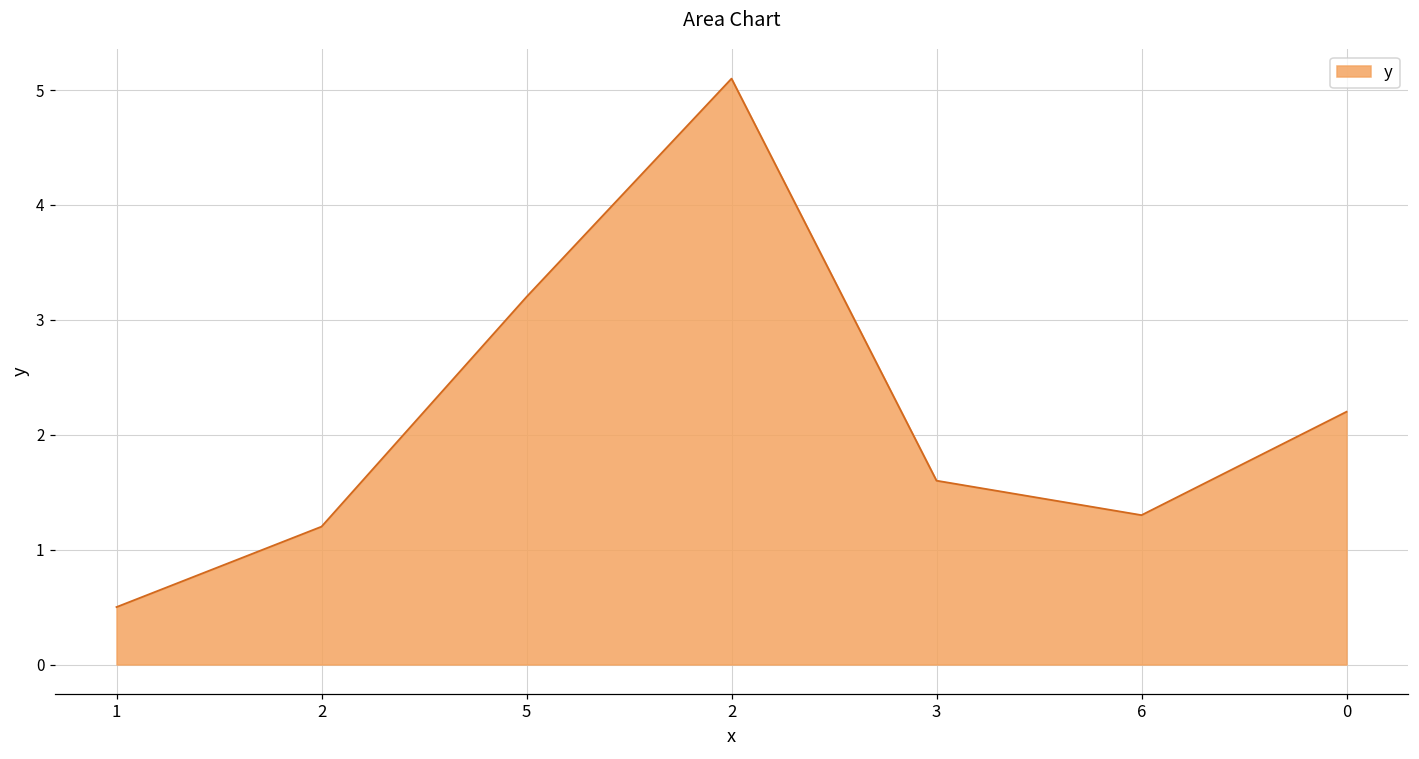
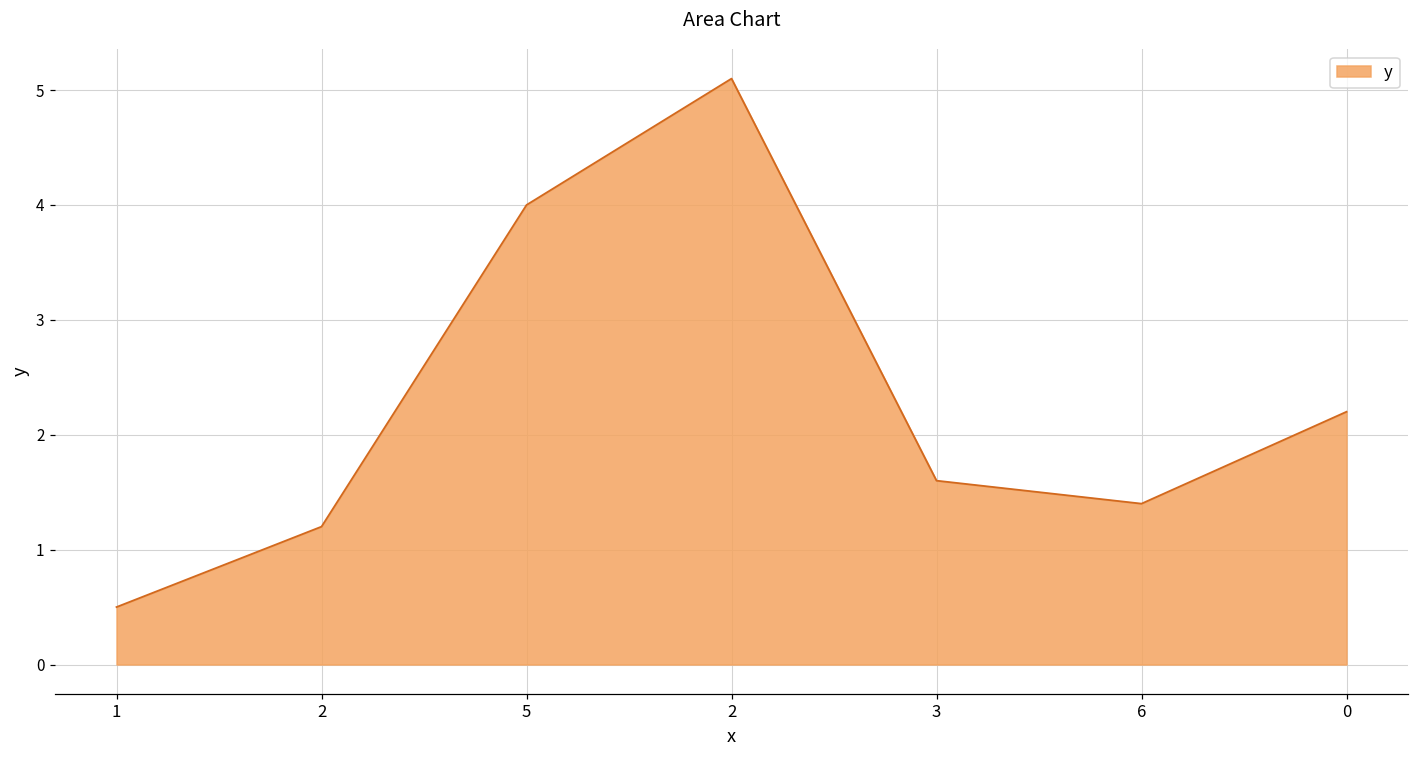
5: 3.2 -> 4.0
6: 1.3 -> 1.4
